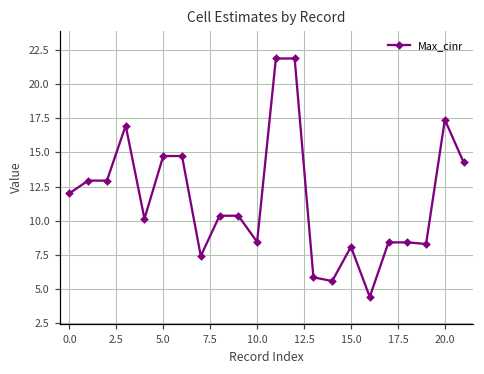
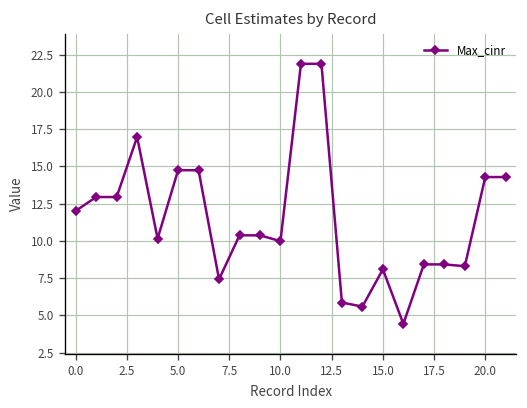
10.0: 8.5 -> 10.0
20.0: 17.4 -> 14.3
